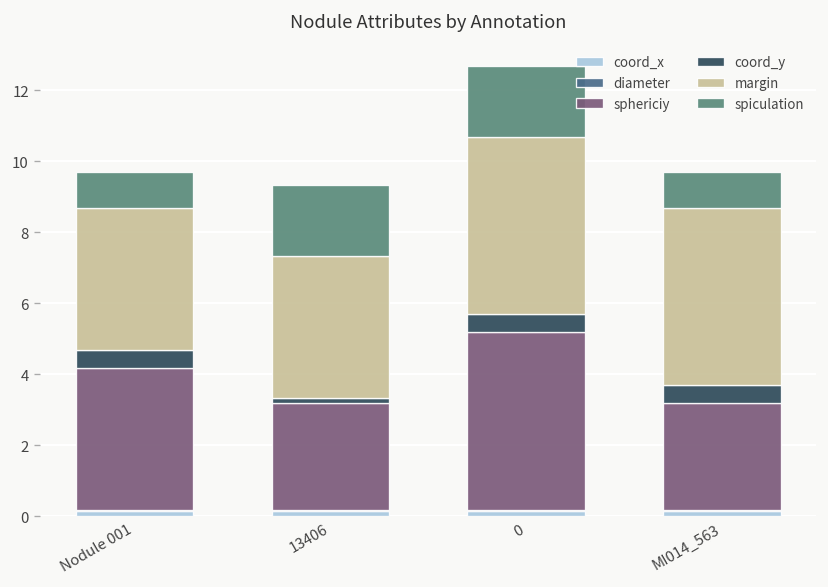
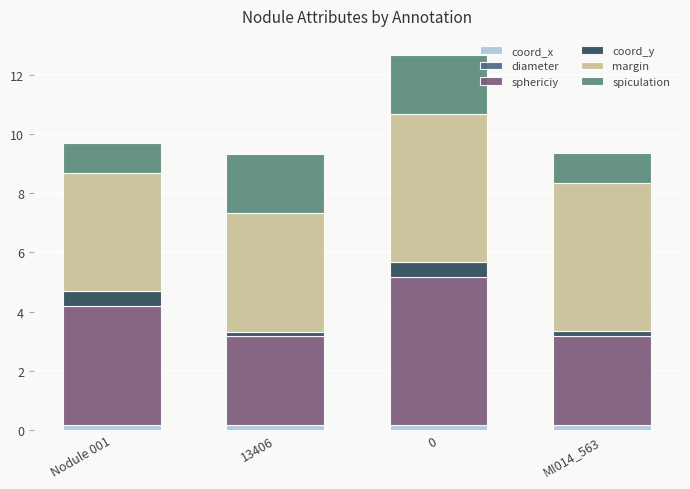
coord_y, MI014_563: 0.5 -> 0.2
